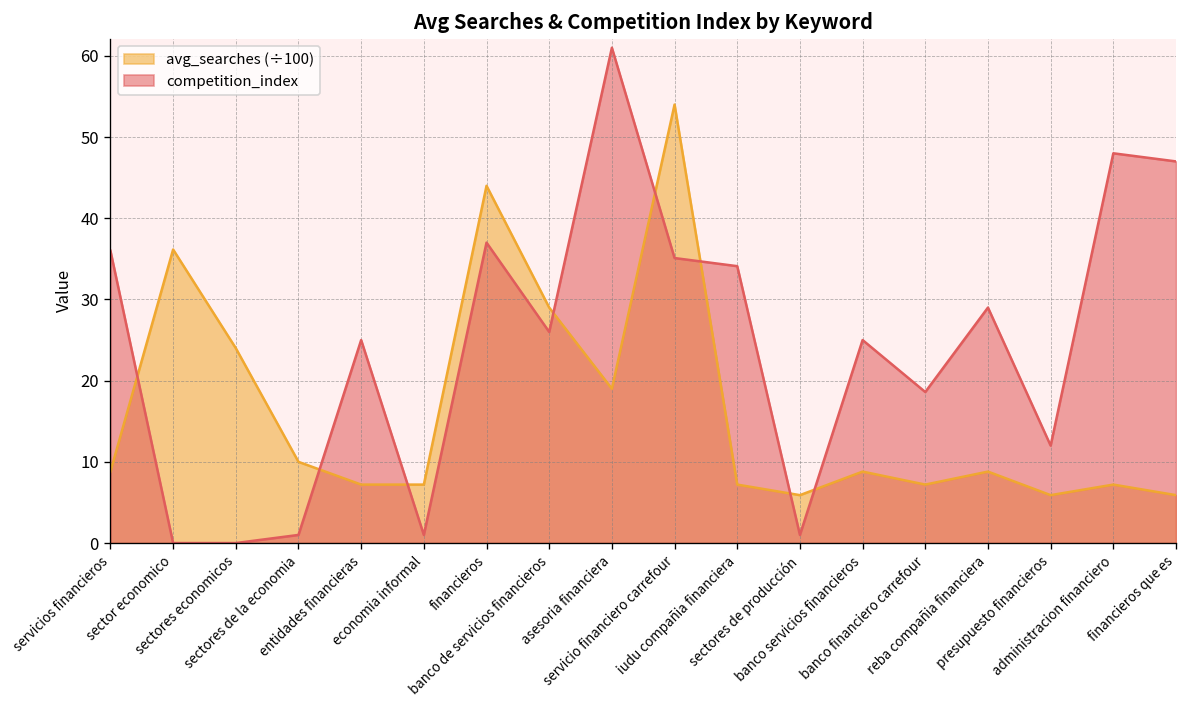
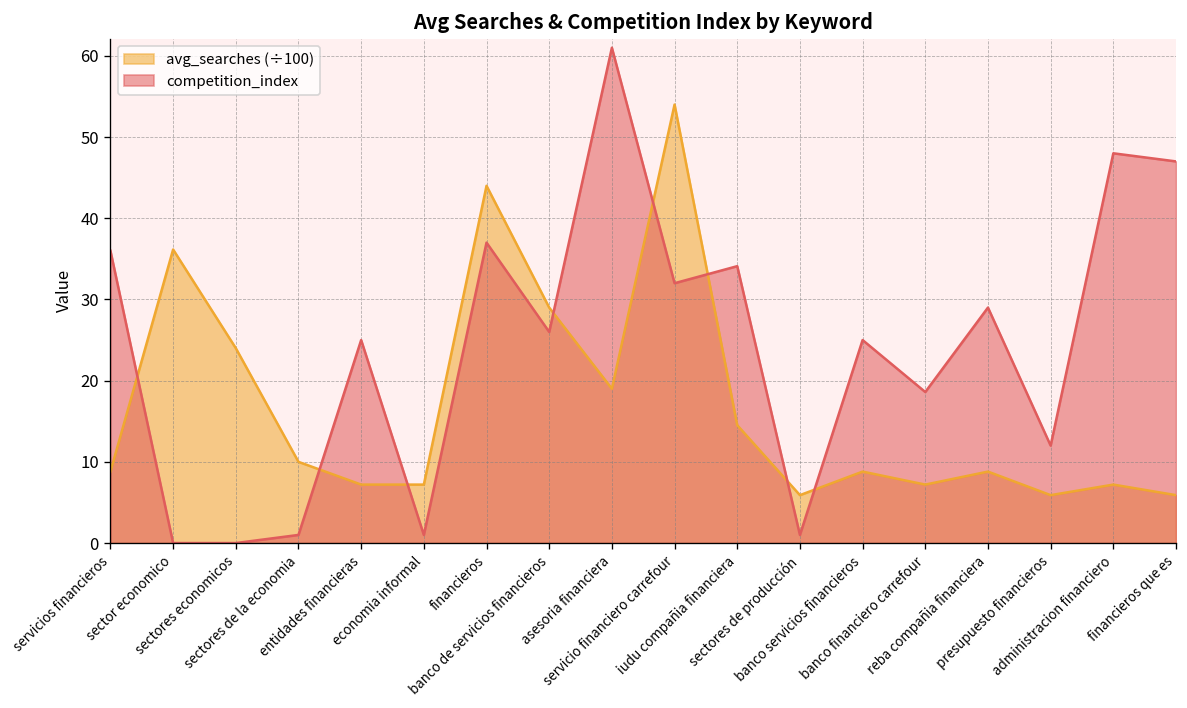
competition_index, servicio financiero carrefour: 35 -> 32
avg_searches (÷100), iudu compañia financiera: 7 -> 15
